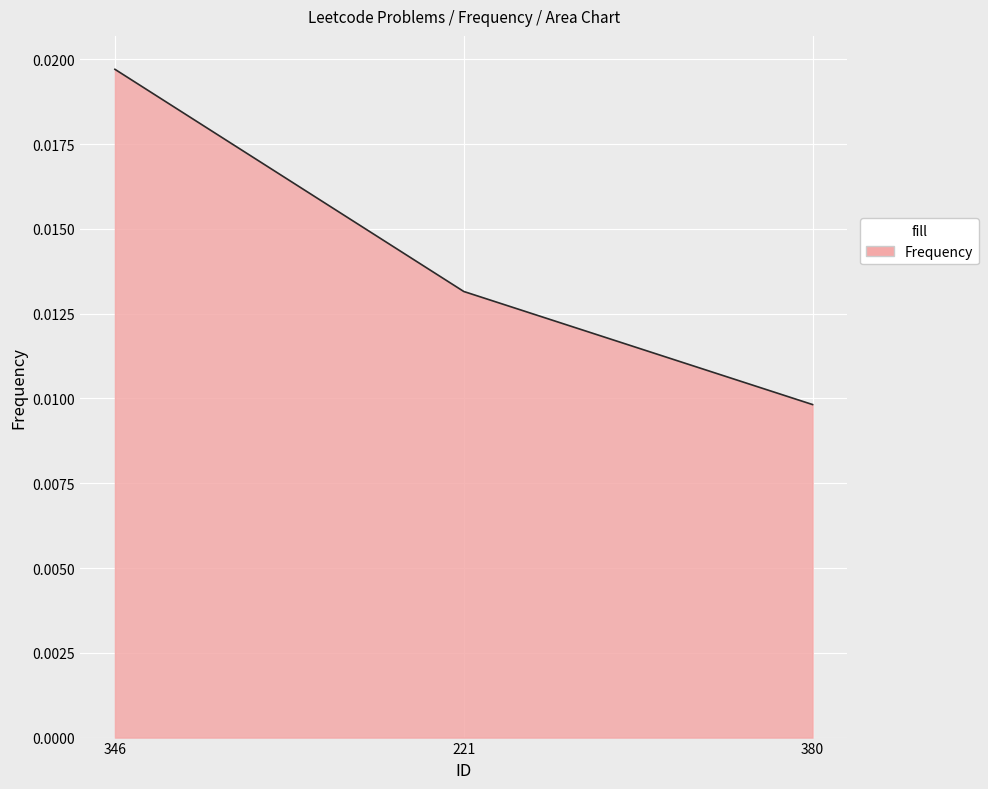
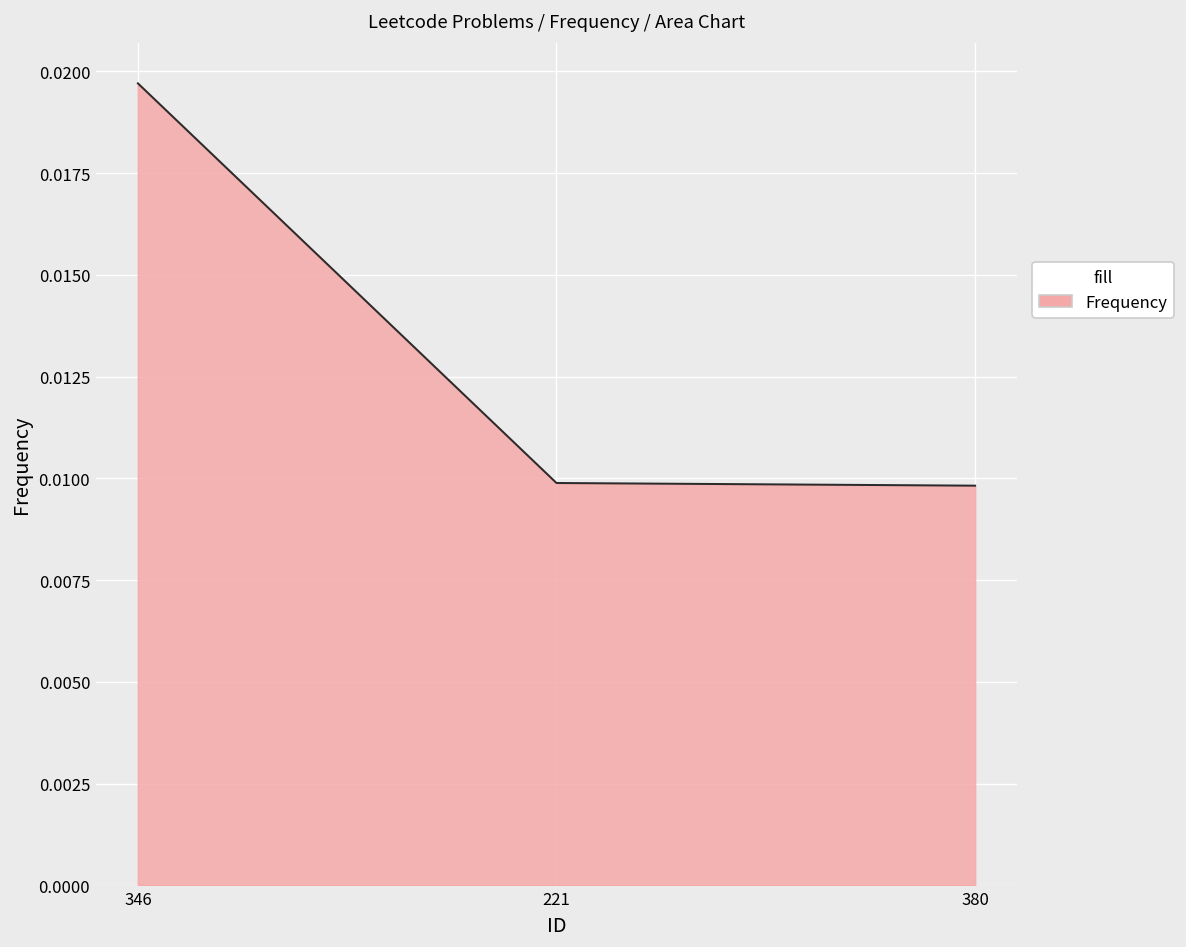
221: 0.0132 -> 0.0099
